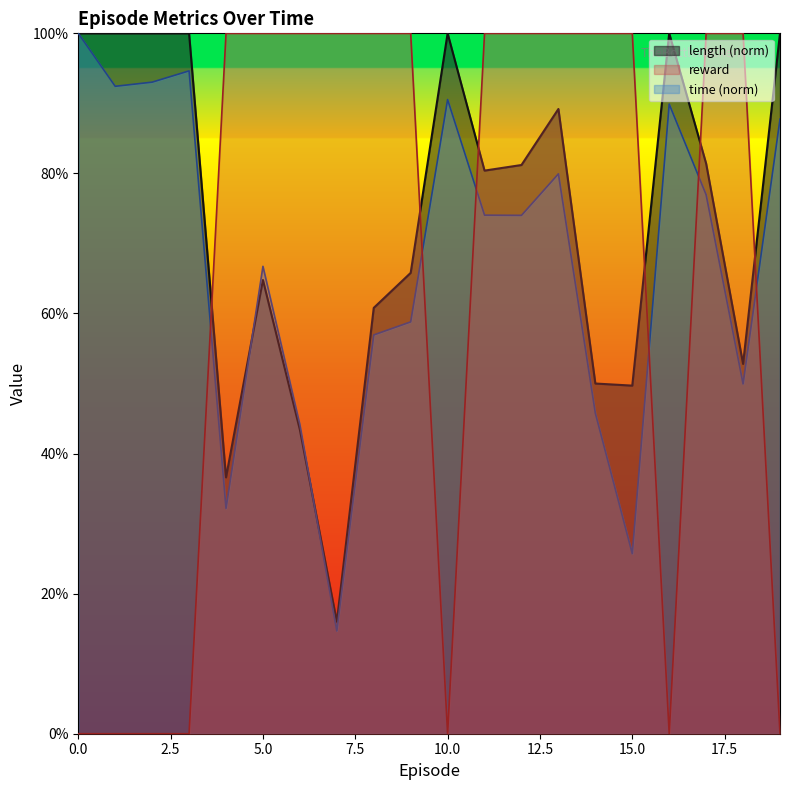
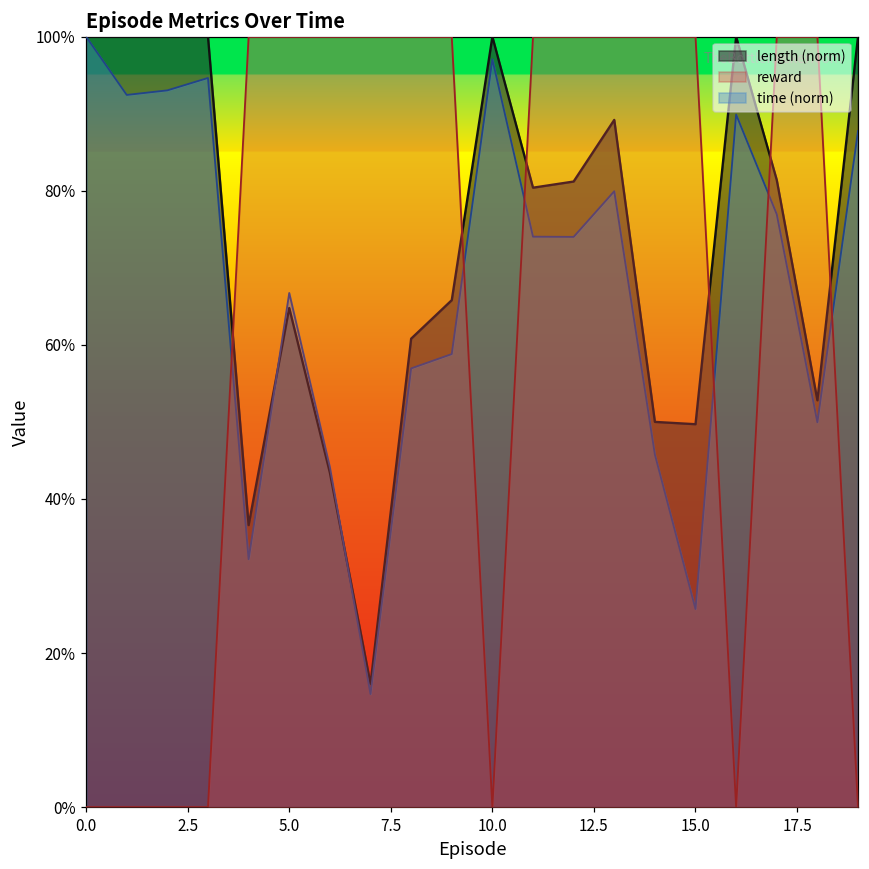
time (norm), 10.0: 91% -> 97%
